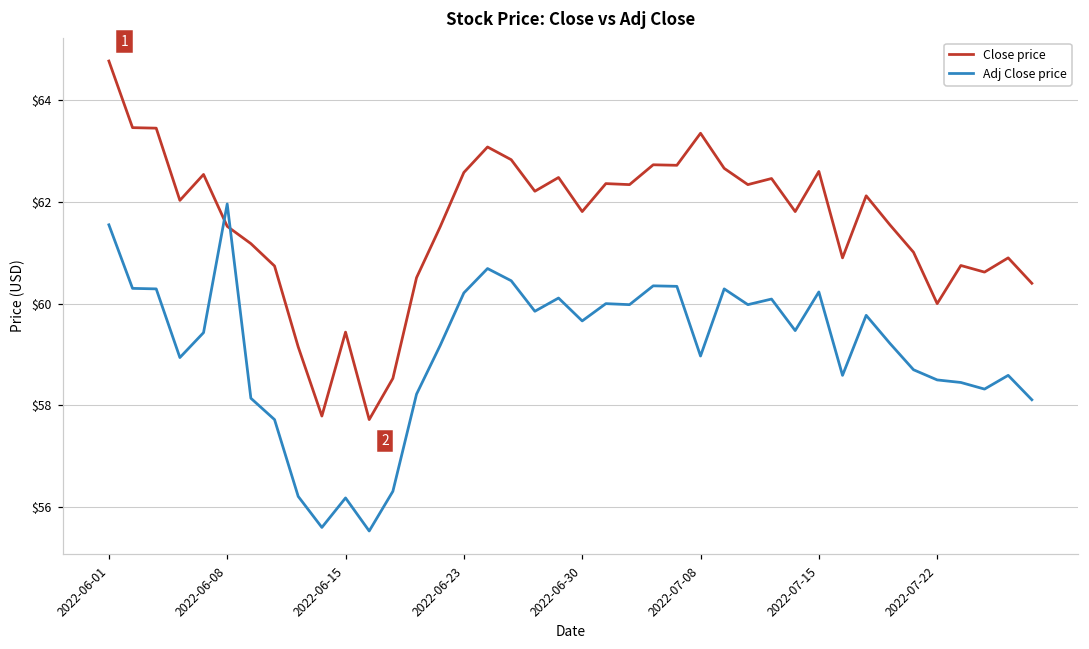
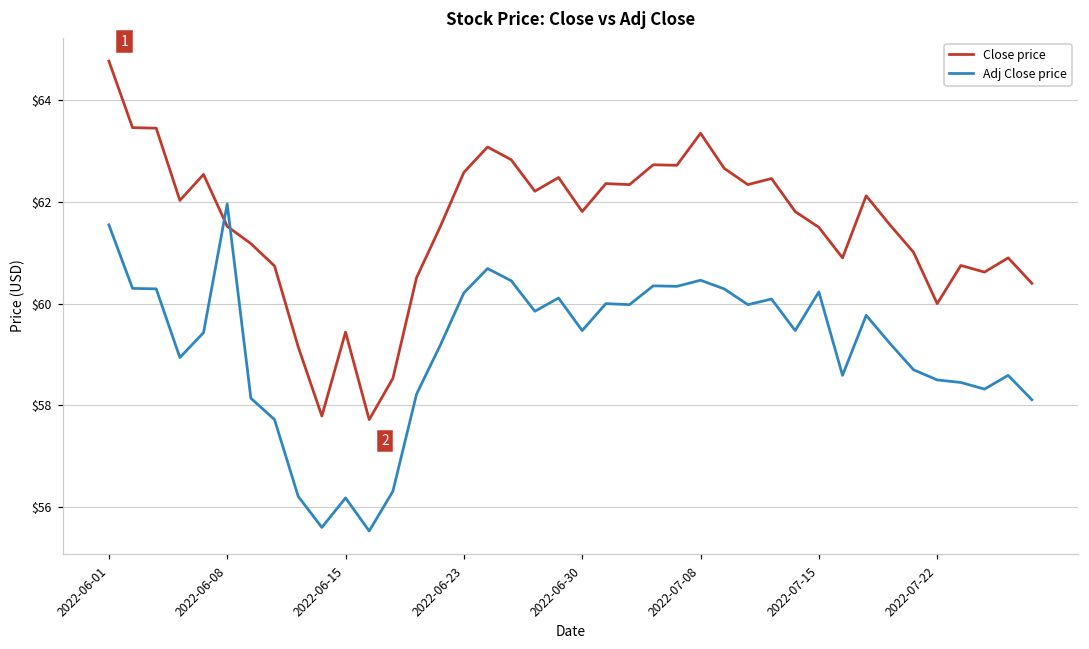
Adj Close price, 2022-06-30: $59.7 -> $59.5
Adj Close price, 2022-07-08: $59.0 -> $60.5
Close price, 2022-07-15: $62.6 -> $61.5
